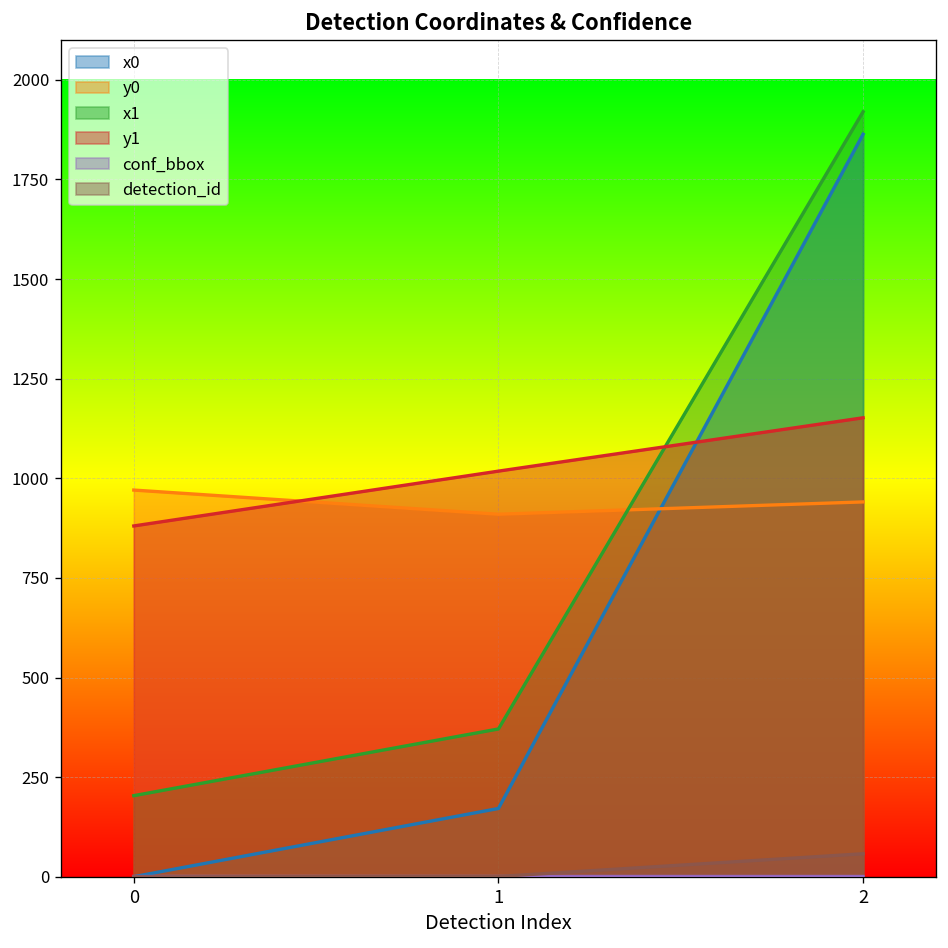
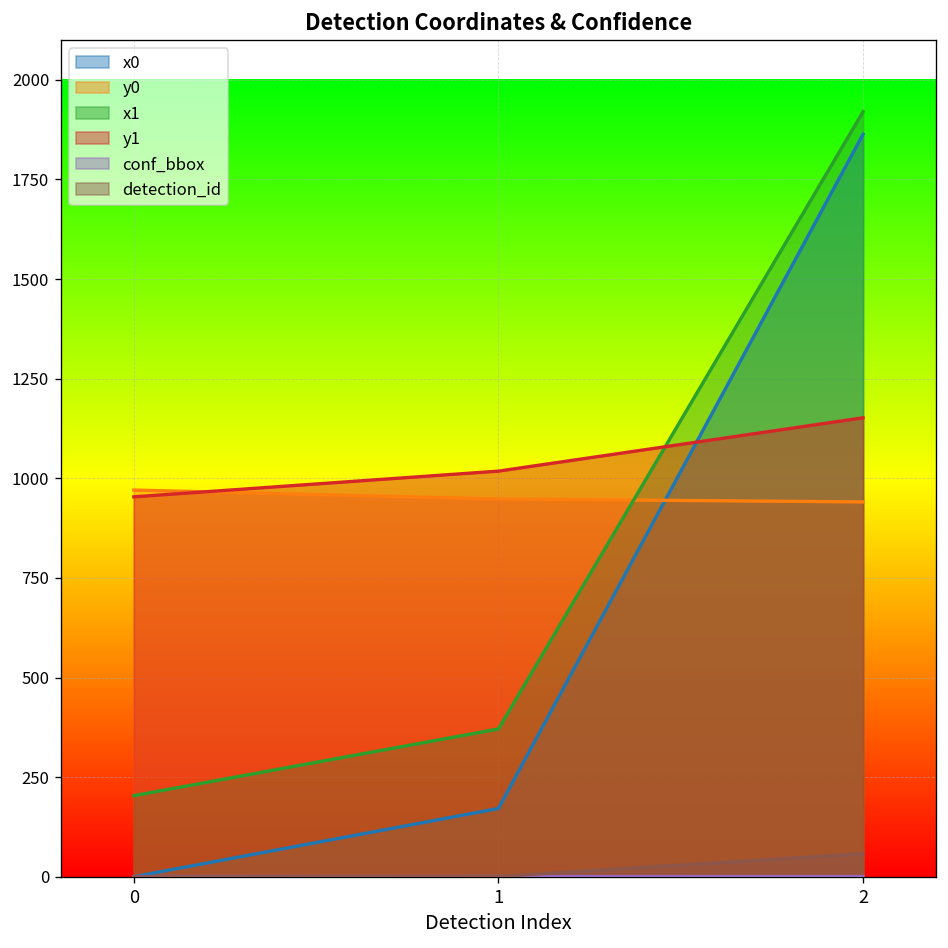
y1, 0: 880 -> 950
y0, 1: 910 -> 950
